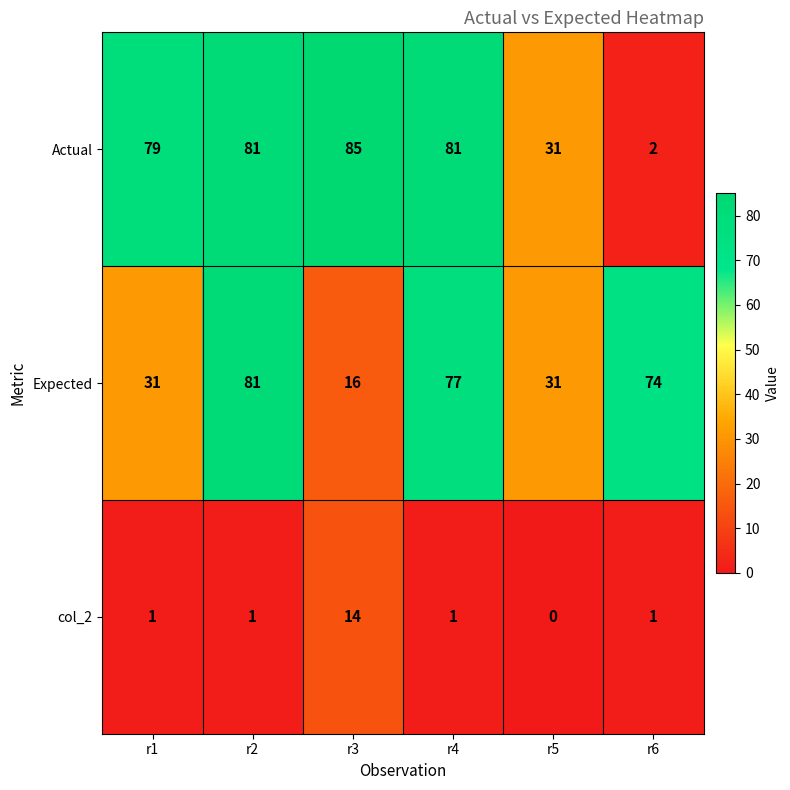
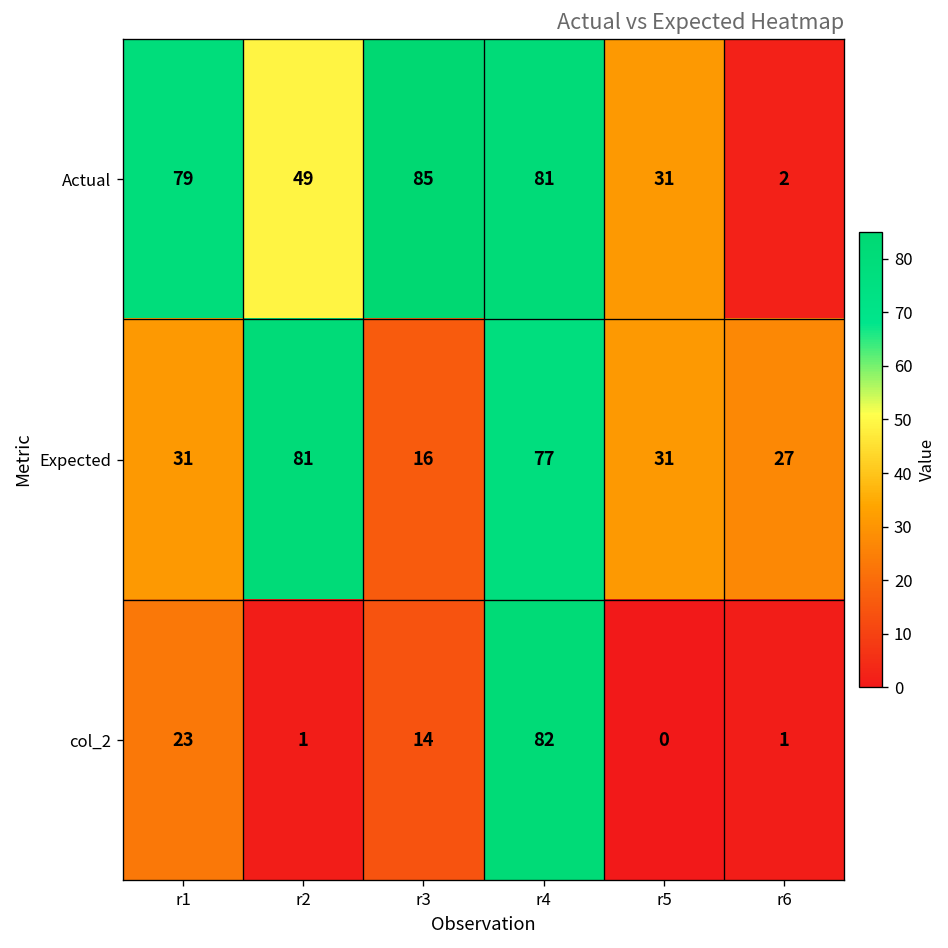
Actual, r2: 81 -> 49
Expected, r6: 74 -> 27
col_2, r1: 1 -> 23
col_2, r4: 1 -> 82
